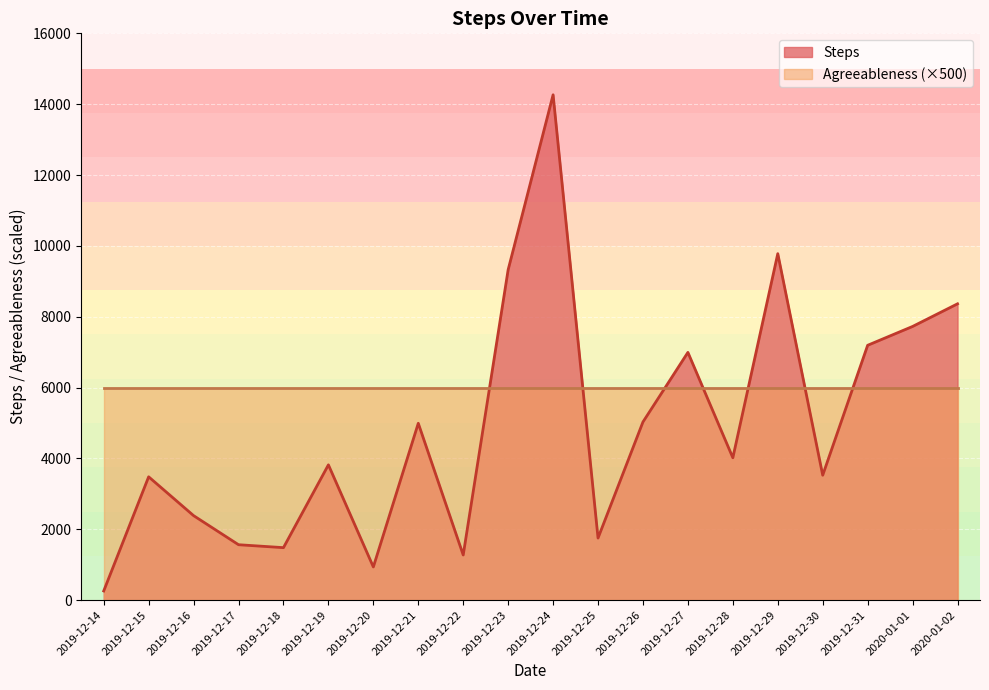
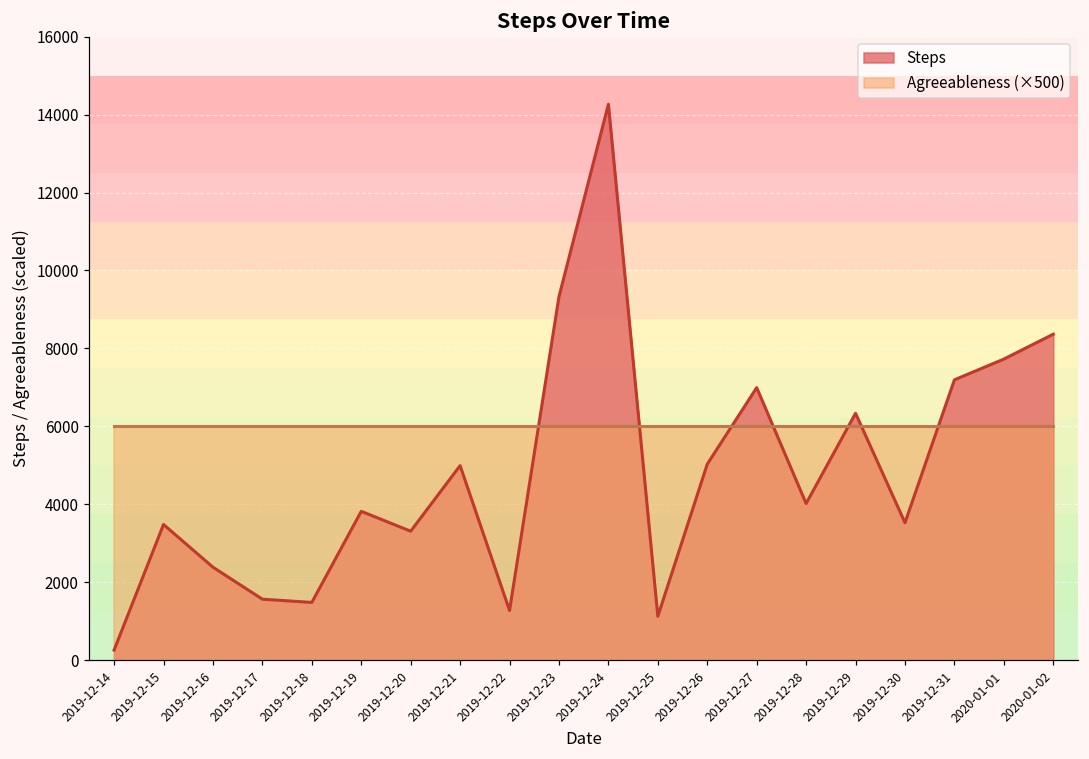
Steps, 2019-12-20: 900 -> 3300
Steps, 2019-12-25: 1800 -> 1100
Steps, 2019-12-29: 9800 -> 6300
